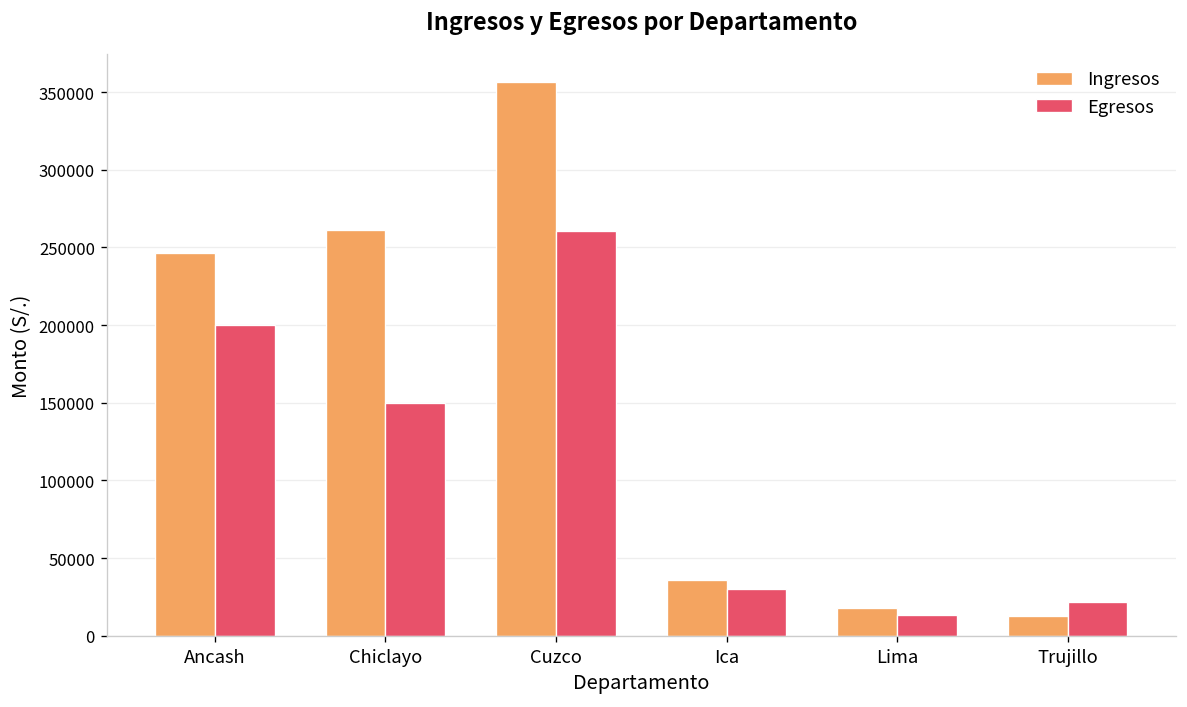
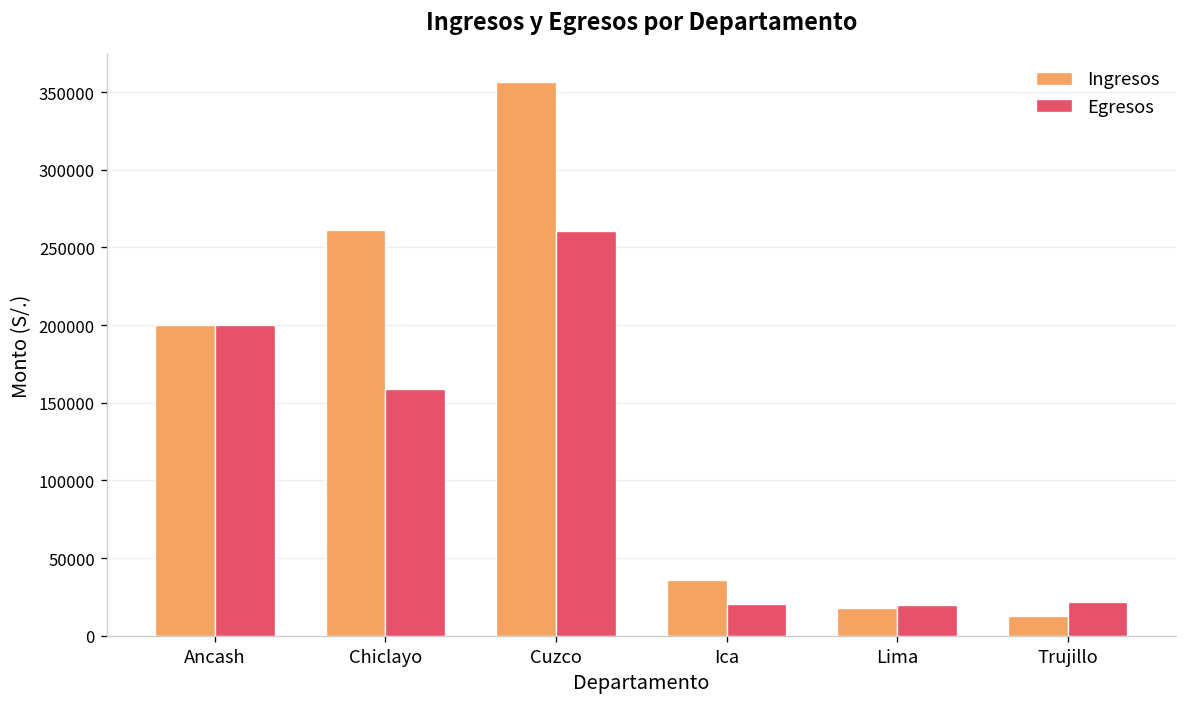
Ingresos, Ancash: 247000 -> 200000
Egresos, Chiclayo: 150000 -> 159000
Egresos, Ica: 30000 -> 21000
Egresos, Lima: 14000 -> 20000
